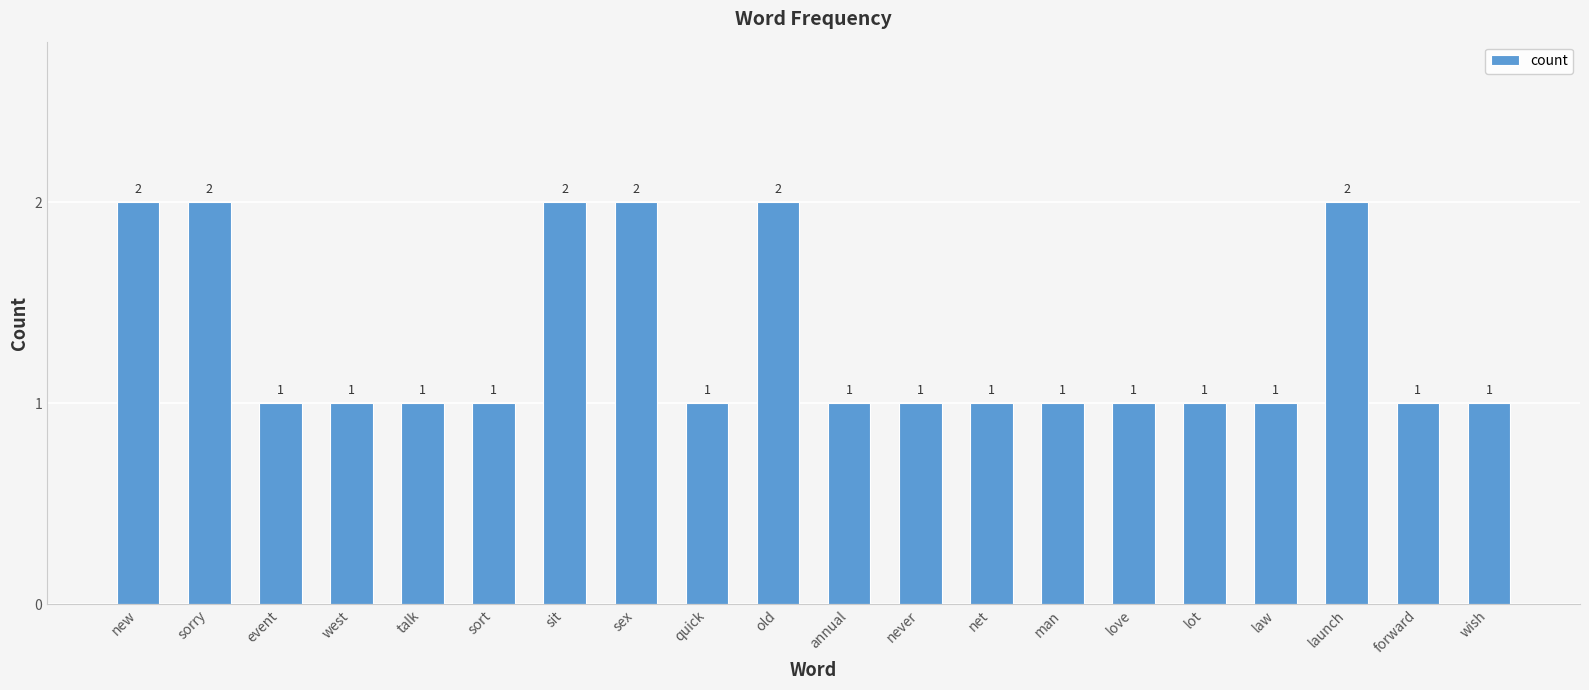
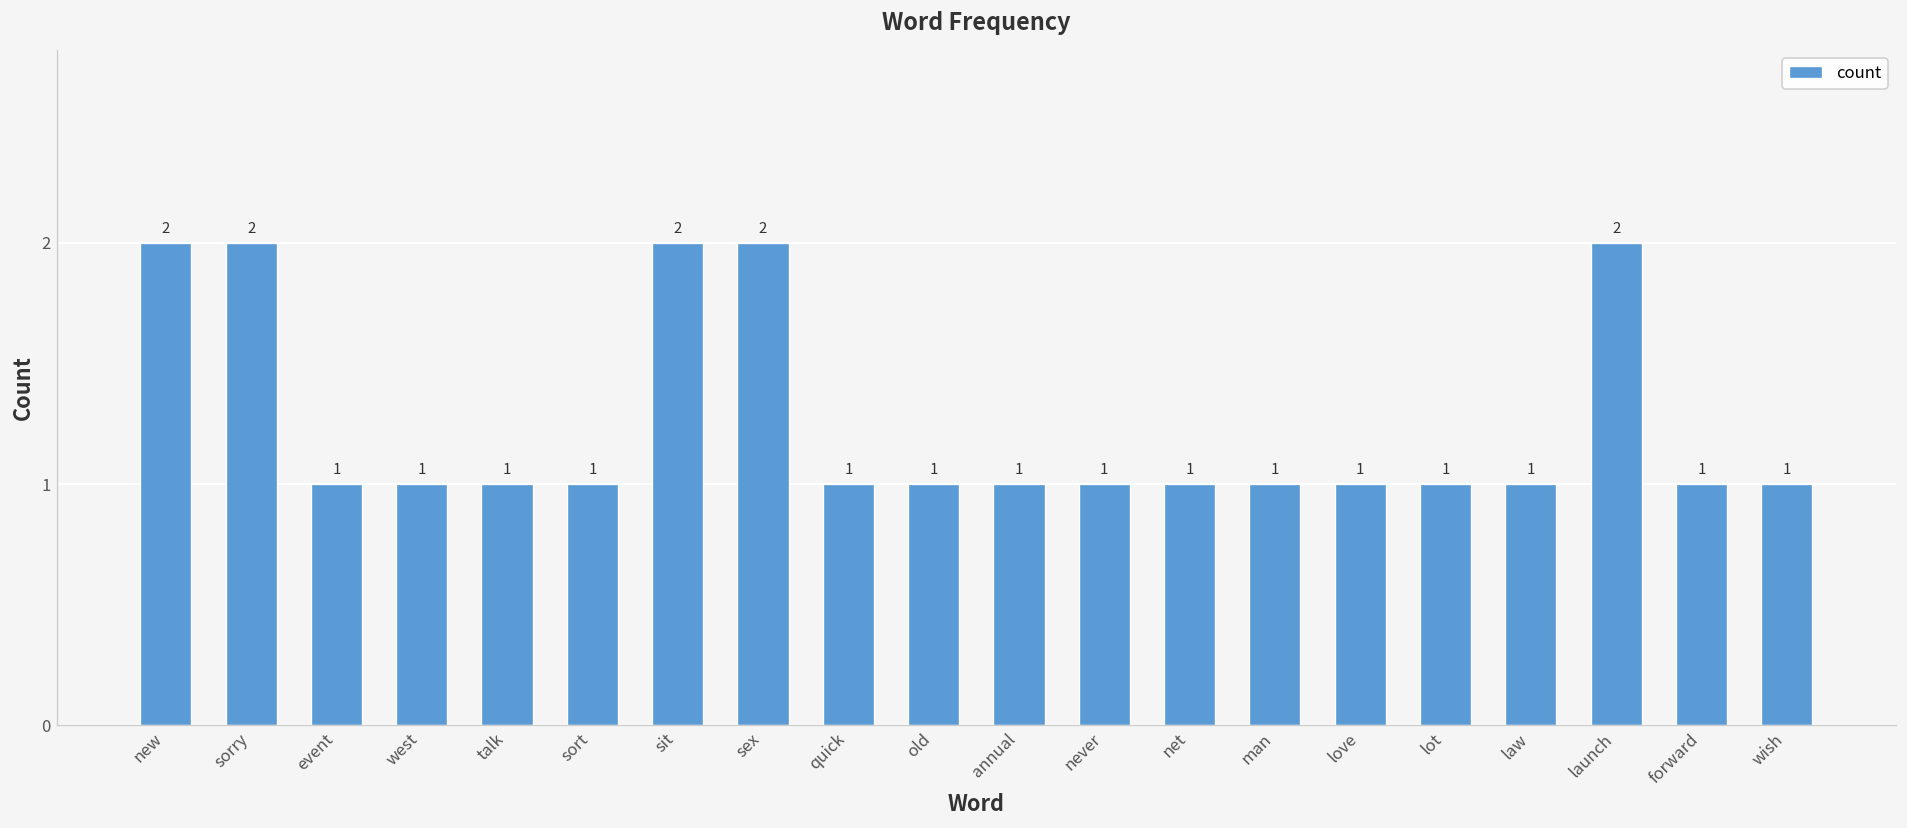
old: 2 -> 1
